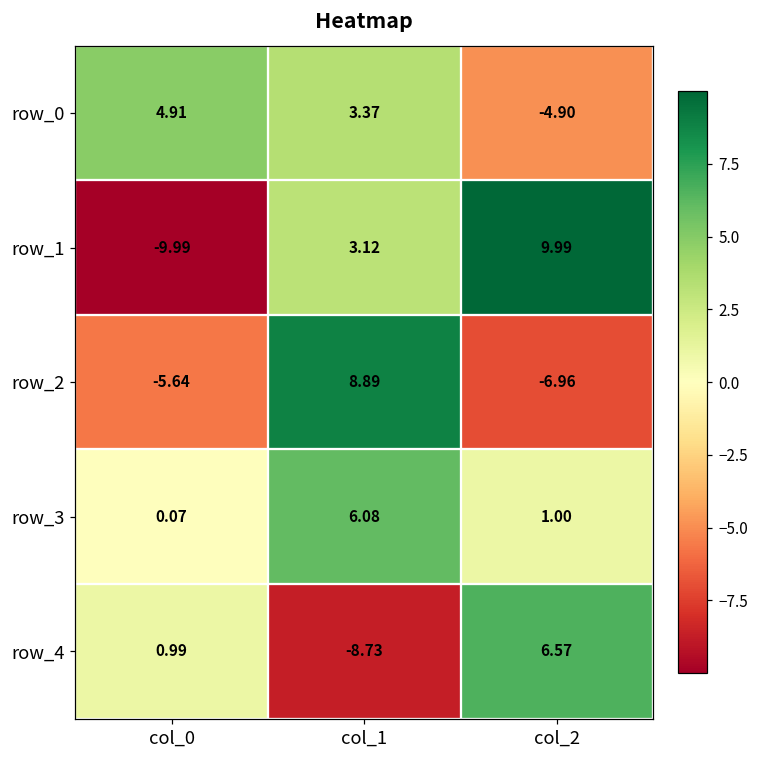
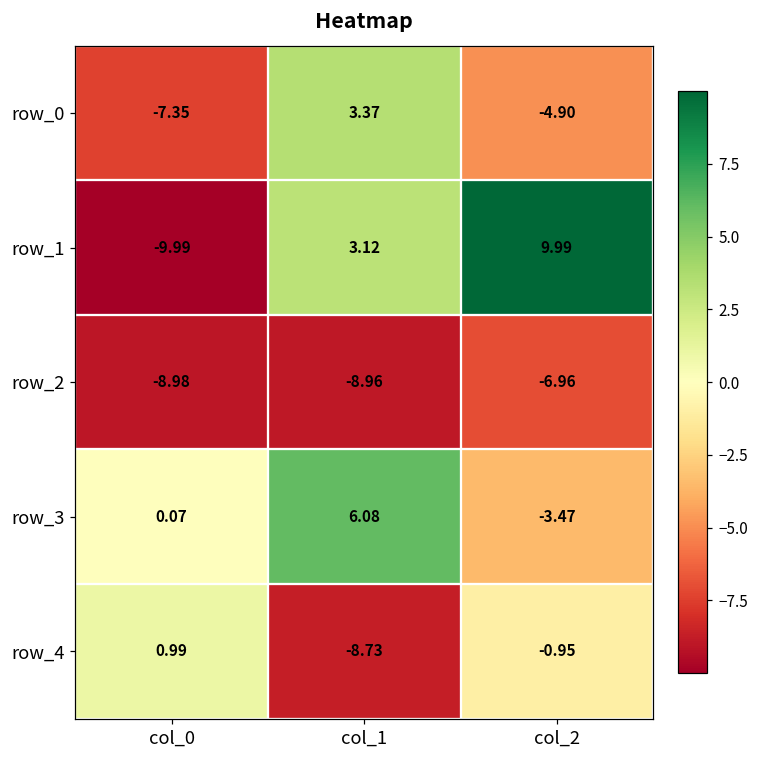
row_0, col_0: 4.91 -> -7.35
row_2, col_0: -5.64 -> -8.98
row_2, col_1: 8.89 -> -8.96
row_3, col_2: 1.00 -> -3.47
row_4, col_2: 6.57 -> -0.95
